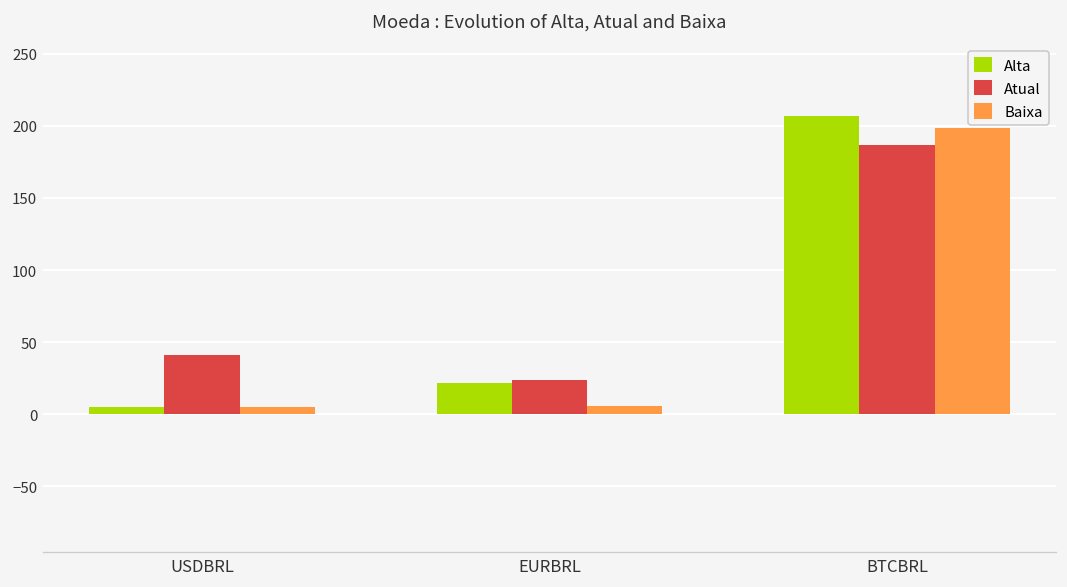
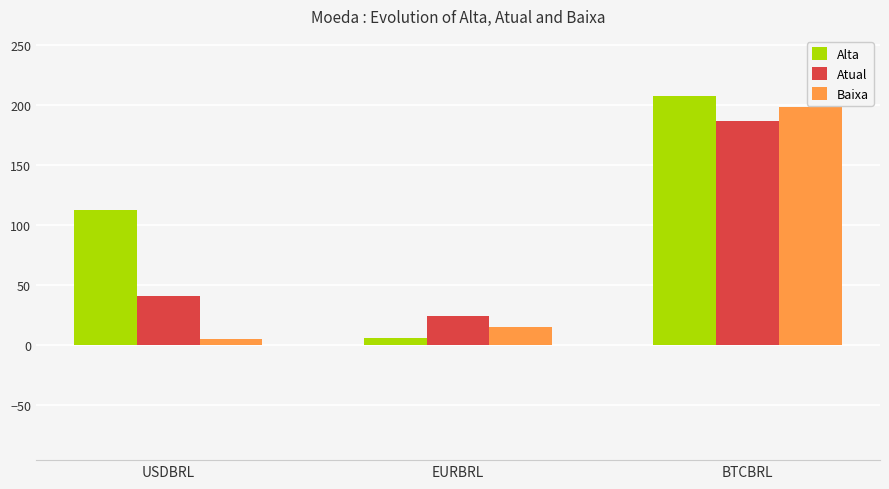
Alta, USDBRL: 5 -> 112
Alta, EURBRL: 22 -> 6
Baixa, EURBRL: 6 -> 15
